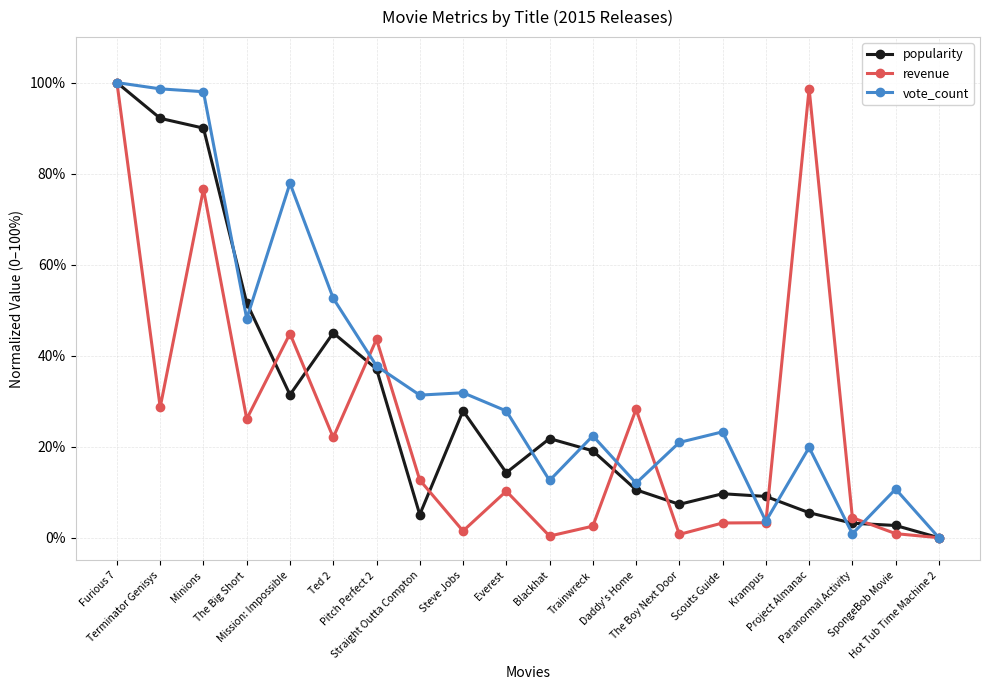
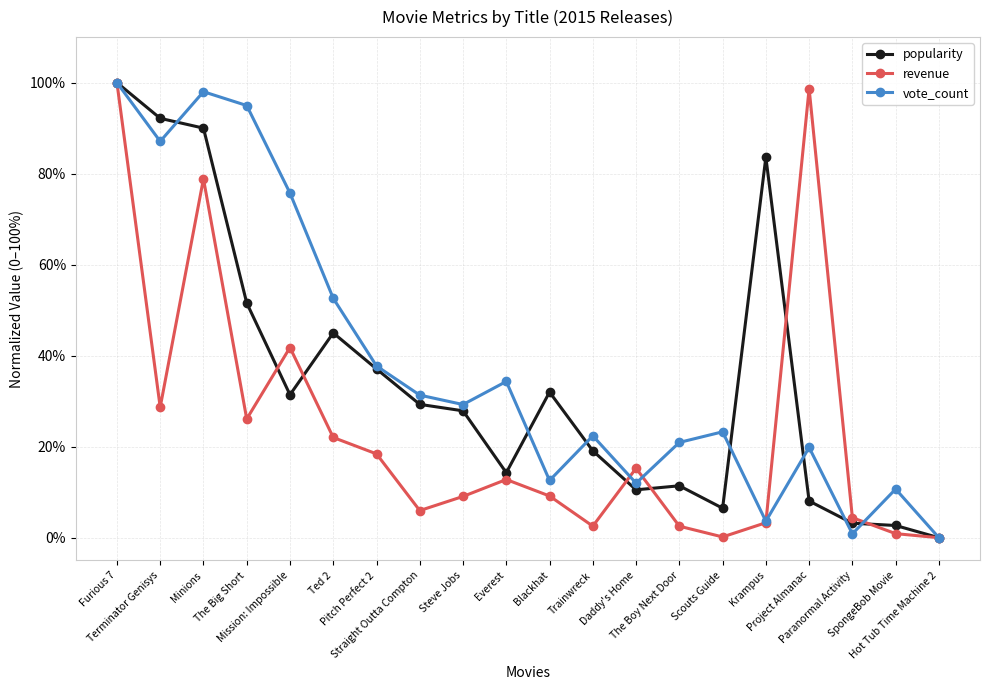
vote_count, Terminator Genisys: 99% -> 87%
revenue, Minions: 77% -> 79%
vote_count, The Big Short: 48% -> 95%
revenue, Mission: Impossible: 45% -> 42%
vote_count, Mission: Impossible: 78% -> 76%
revenue, Pitch Perfect 2: 44% -> 18%
popularity, Straight Outta Compton: 5% -> 29%
revenue, Straight Outta Compton: 13% -> 6%
revenue, Steve Jobs: 1% -> 9%
vote_count, Steve Jobs: 32% -> 29%
revenue, Everest: 10% -> 13%
vote_count, Everest: 28% -> 34%
popularity, Blackhat: 22% -> 32%
revenue, Blackhat: 0% -> 9%
revenue, Daddy's Home: 28% -> 15%
popularity, The Boy Next Door: 7% -> 11%
revenue, The Boy Next Door: 1% -> 3%
popularity, Scouts Guide: 10% -> 6%
revenue, Scouts Guide: 3% -> 0%
popularity, Krampus: 9% -> 84%
popularity, Project Almanac: 5% -> 8%
